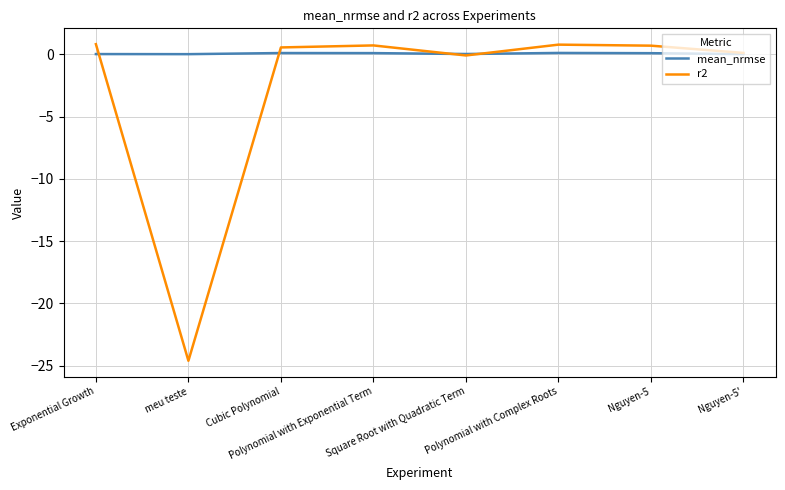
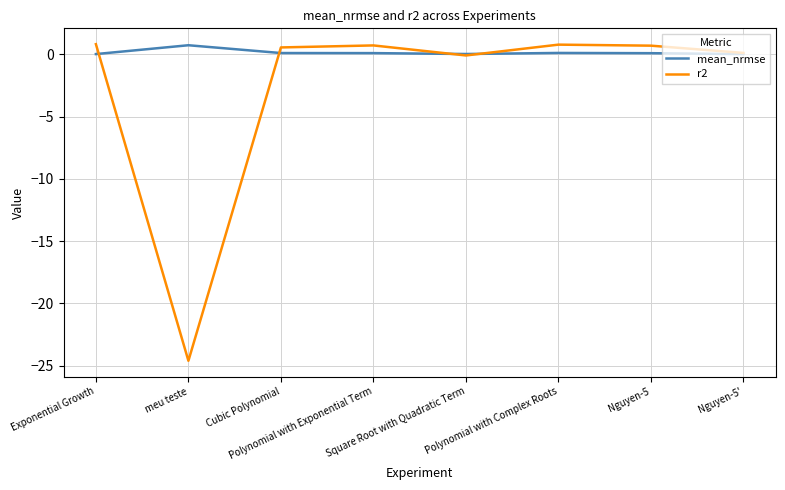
mean_nrmse, meu teste: 0.0 -> 0.7
